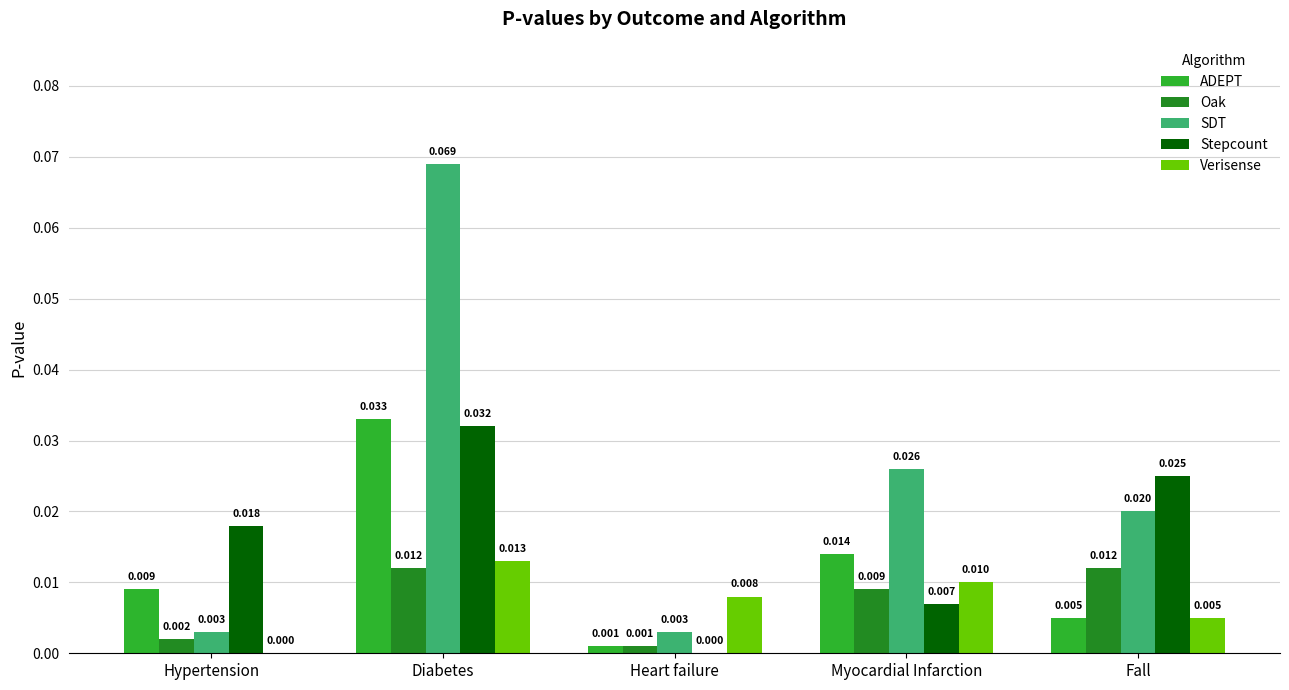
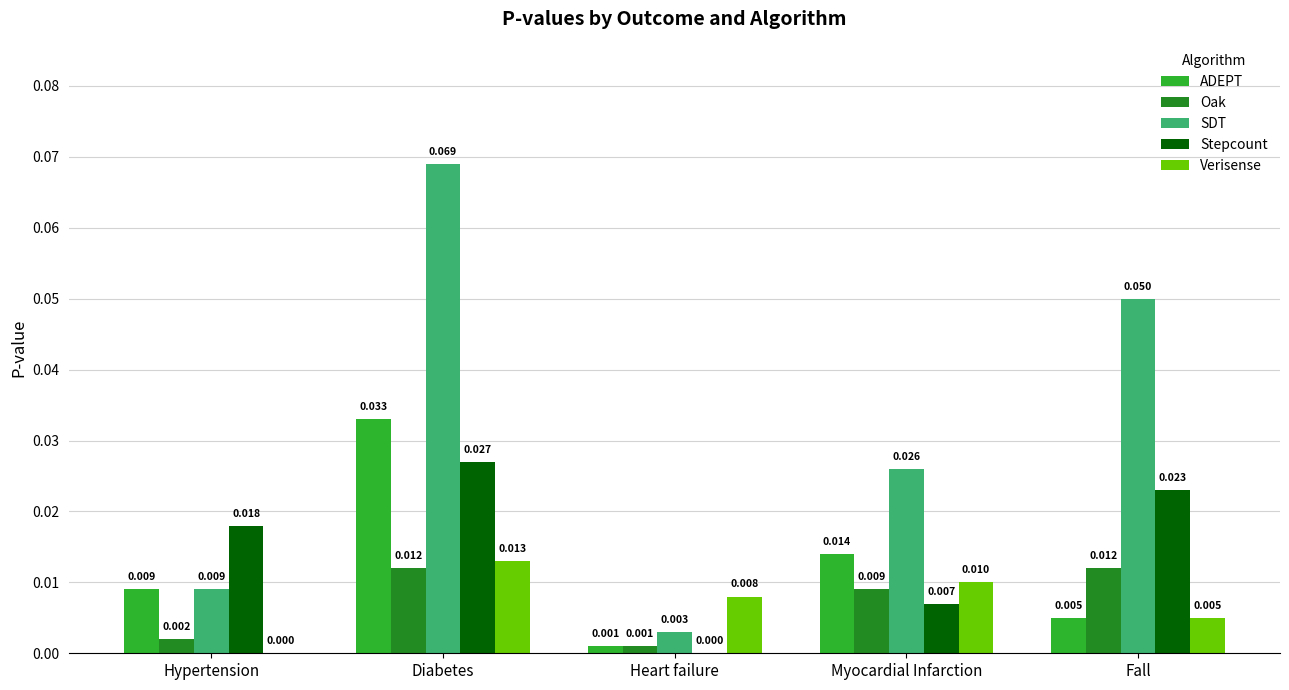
SDT, Hypertension: 0.003 -> 0.009
Stepcount, Diabetes: 0.032 -> 0.027
SDT, Fall: 0.020 -> 0.050
Stepcount, Fall: 0.025 -> 0.023
